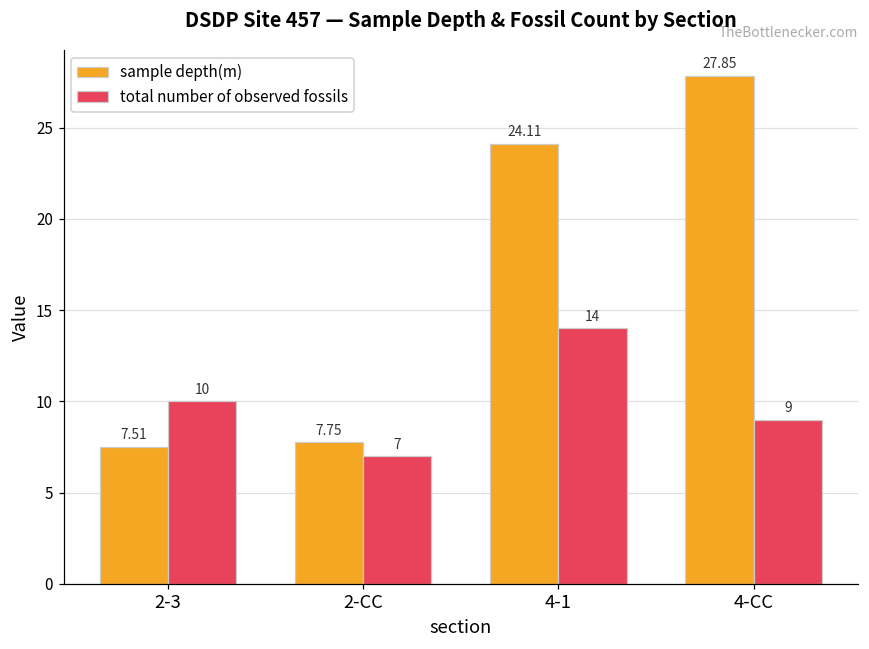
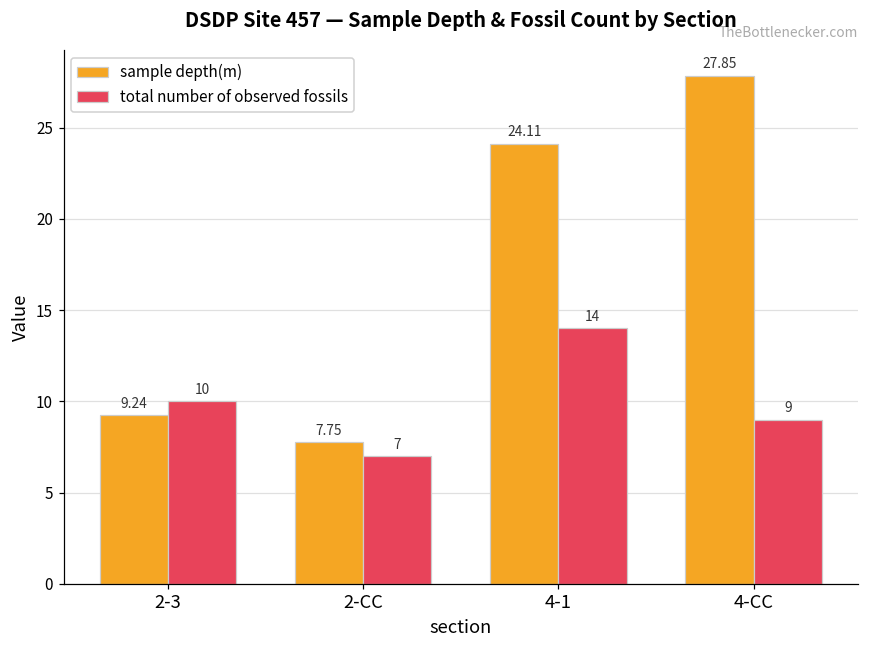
sample depth(m), 2-3: 7.51 -> 9.24
